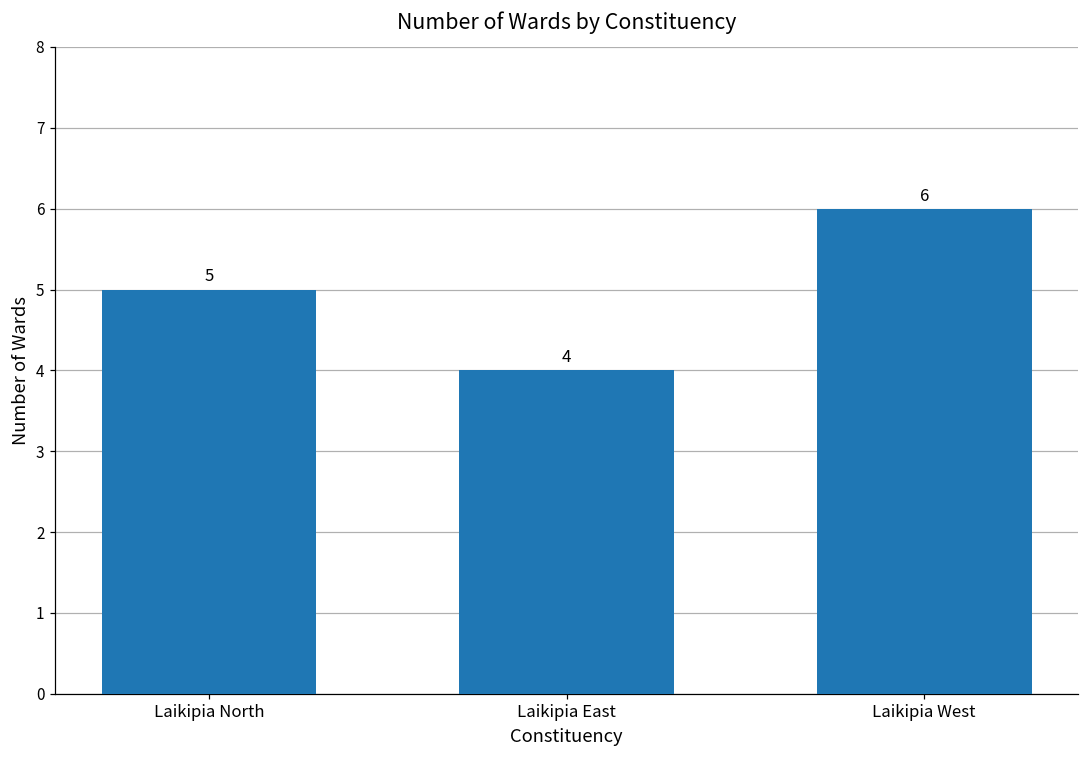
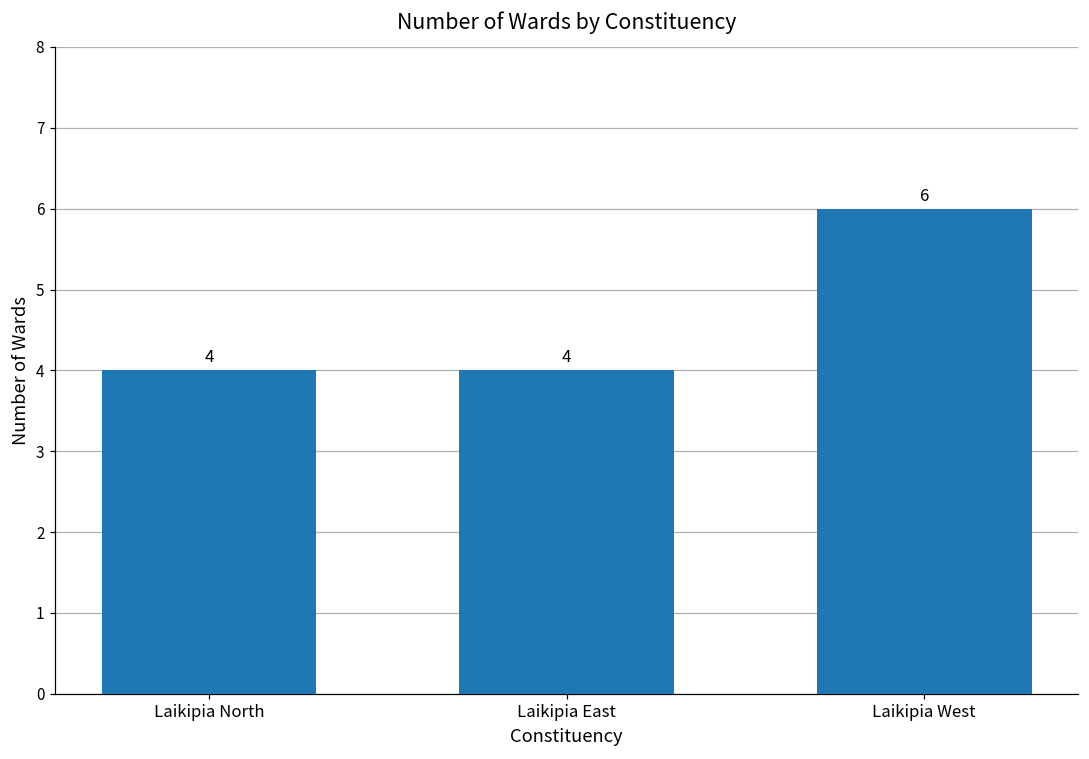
Laikipia North: 5 -> 4
